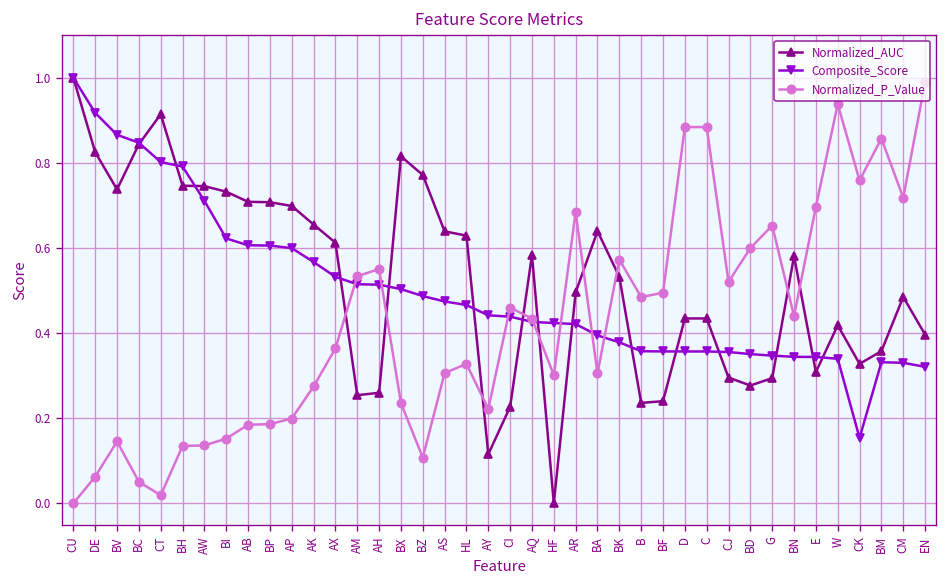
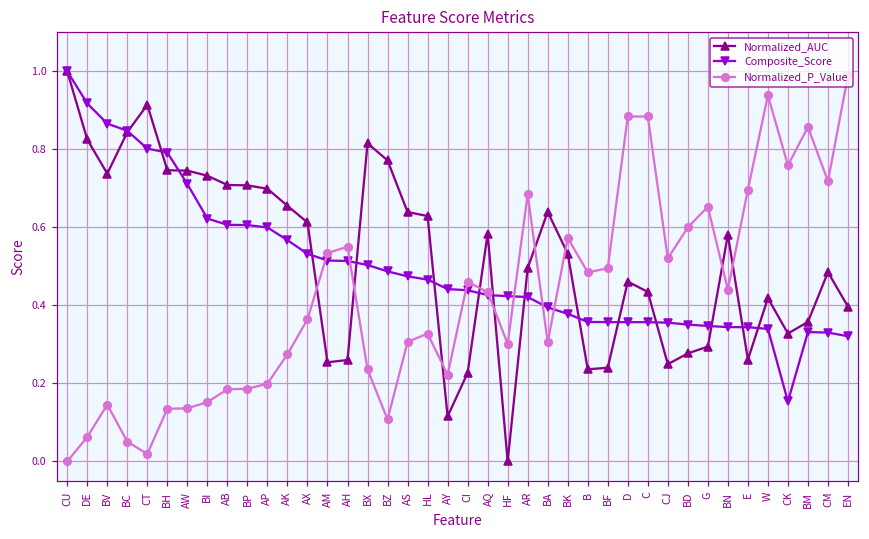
Normalized_AUC, D: 0.43 -> 0.46
Normalized_AUC, CJ: 0.30 -> 0.25
Normalized_AUC, E: 0.31 -> 0.26
